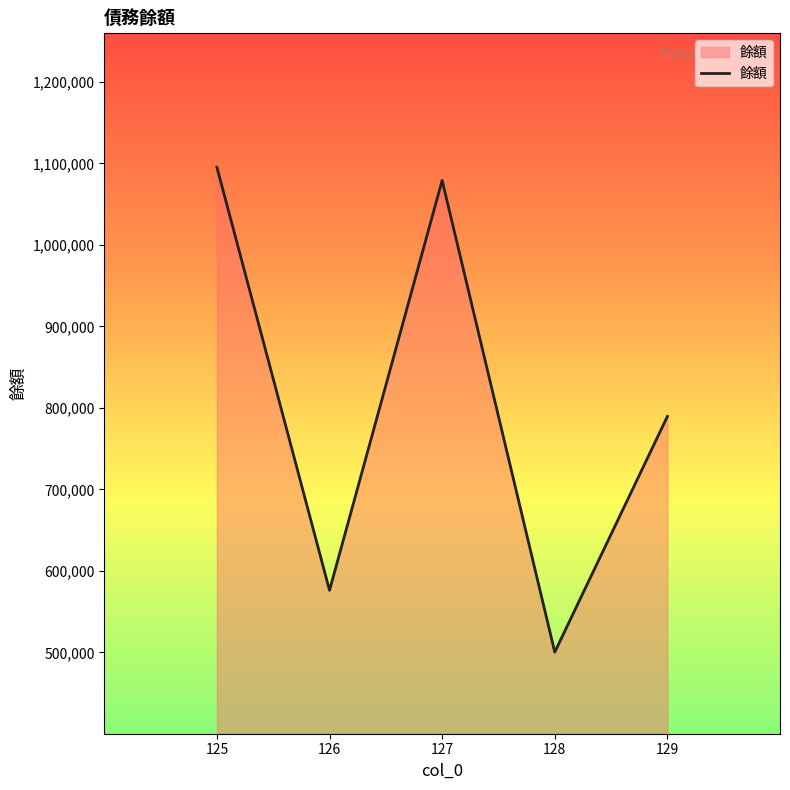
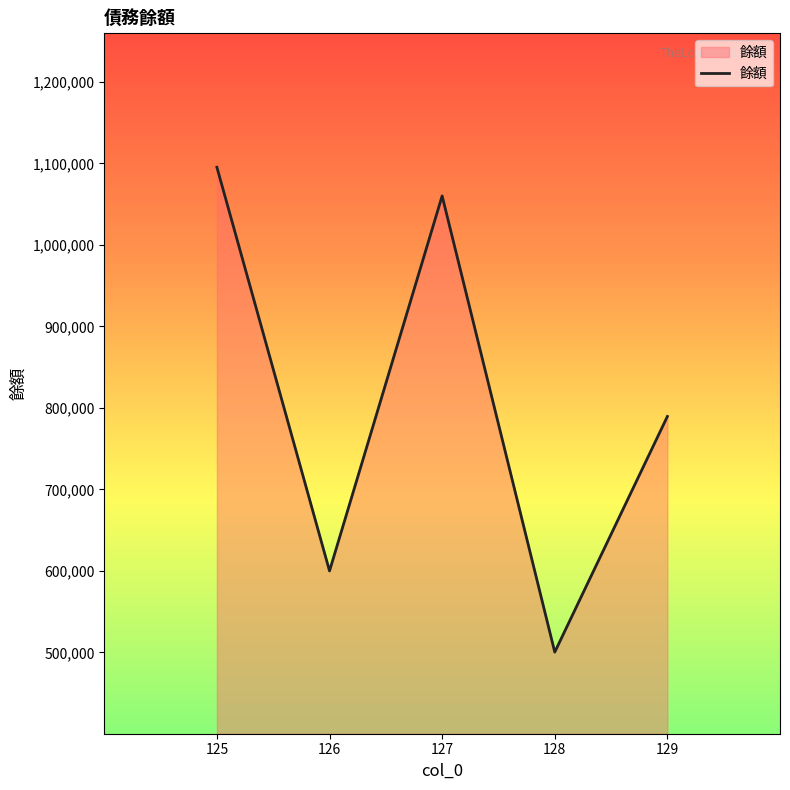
126: 580,000 -> 600,000
127: 1,080,000 -> 1,060,000
